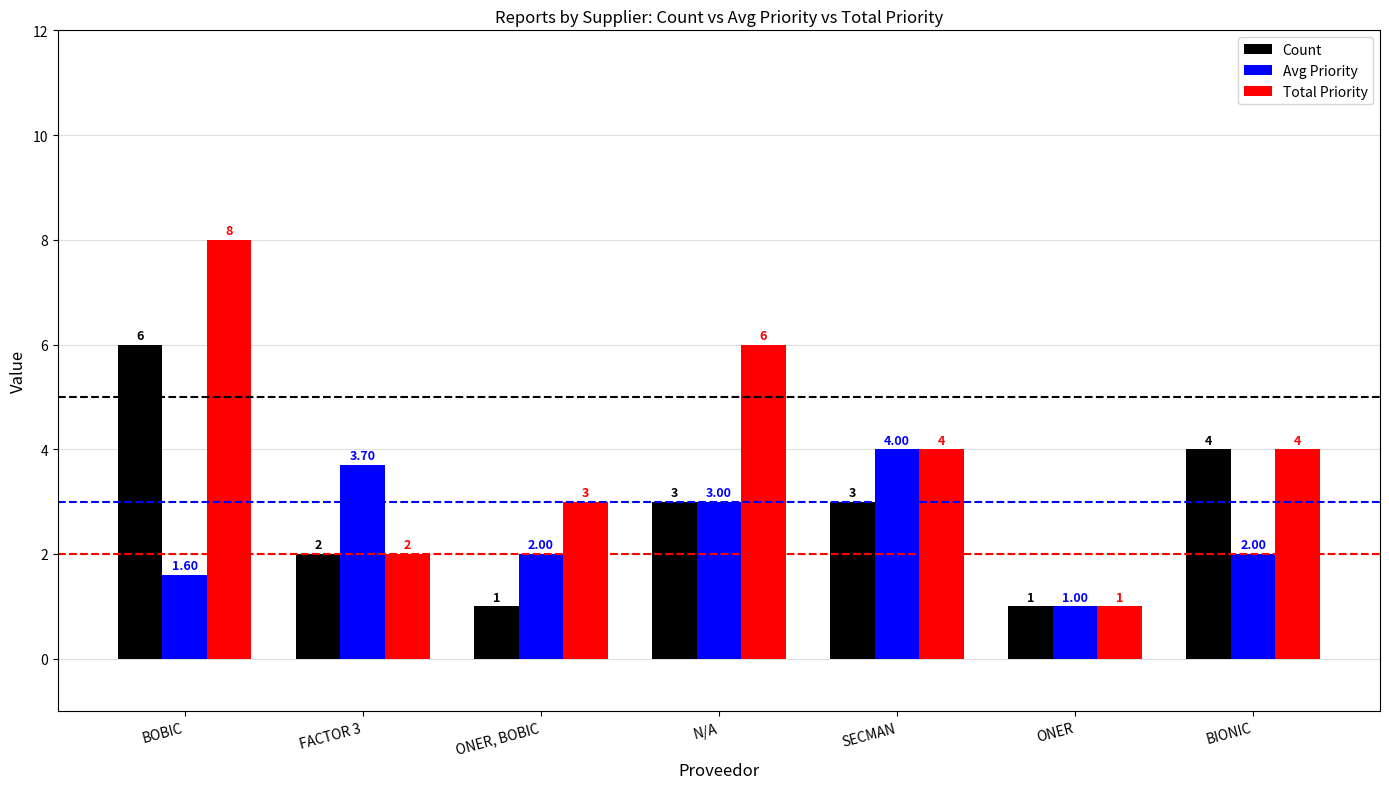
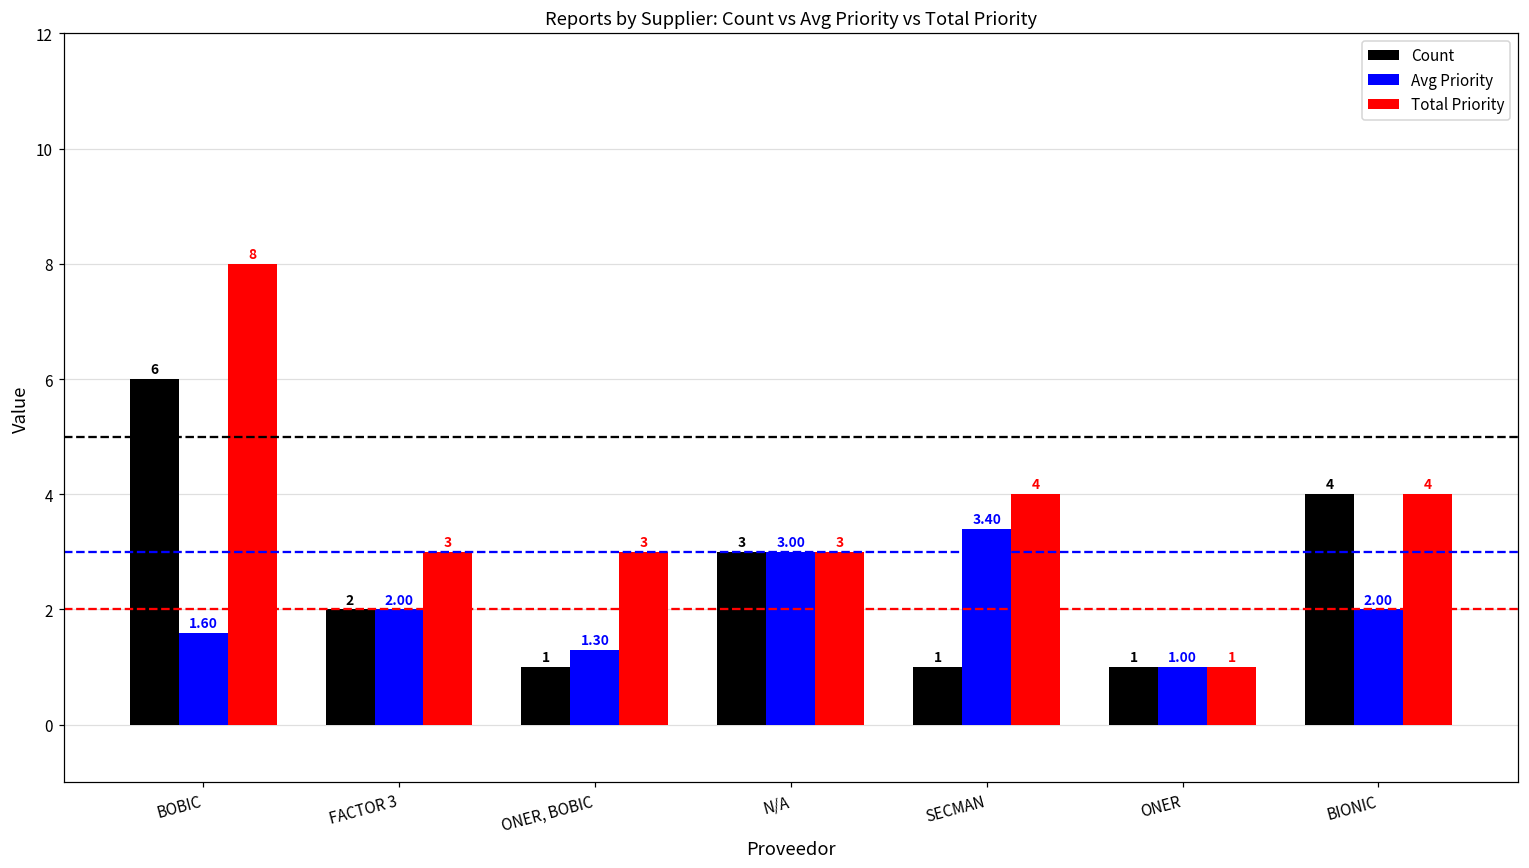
Avg Priority, FACTOR 3: 3.70 -> 2.00
Total Priority, FACTOR 3: 2 -> 3
Avg Priority, ONER, BOBIC: 2.00 -> 1.30
Total Priority, N/A: 6 -> 3
Count, SECMAN: 3 -> 1
Avg Priority, SECMAN: 4.00 -> 3.40
